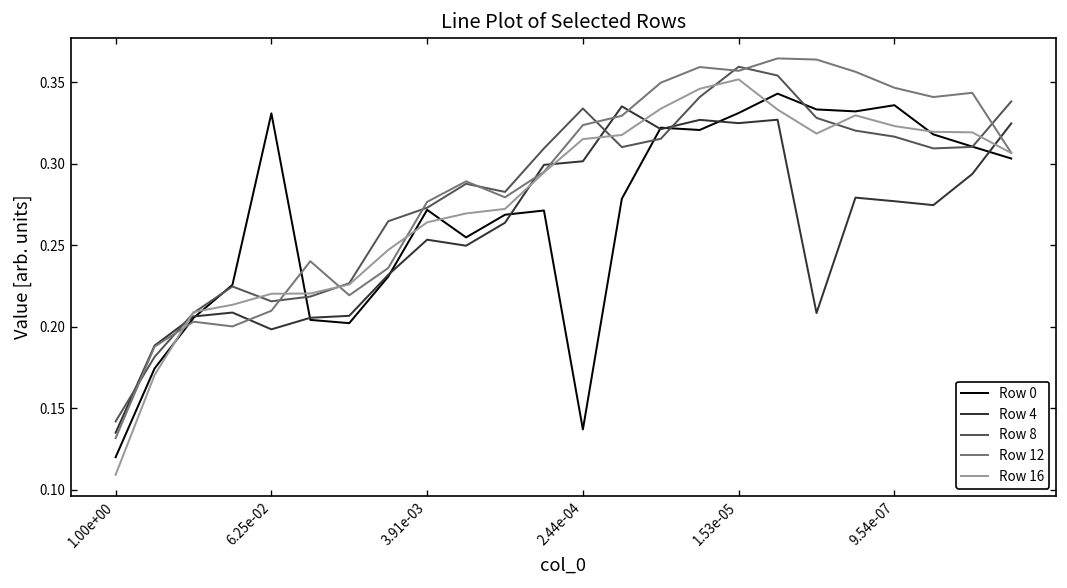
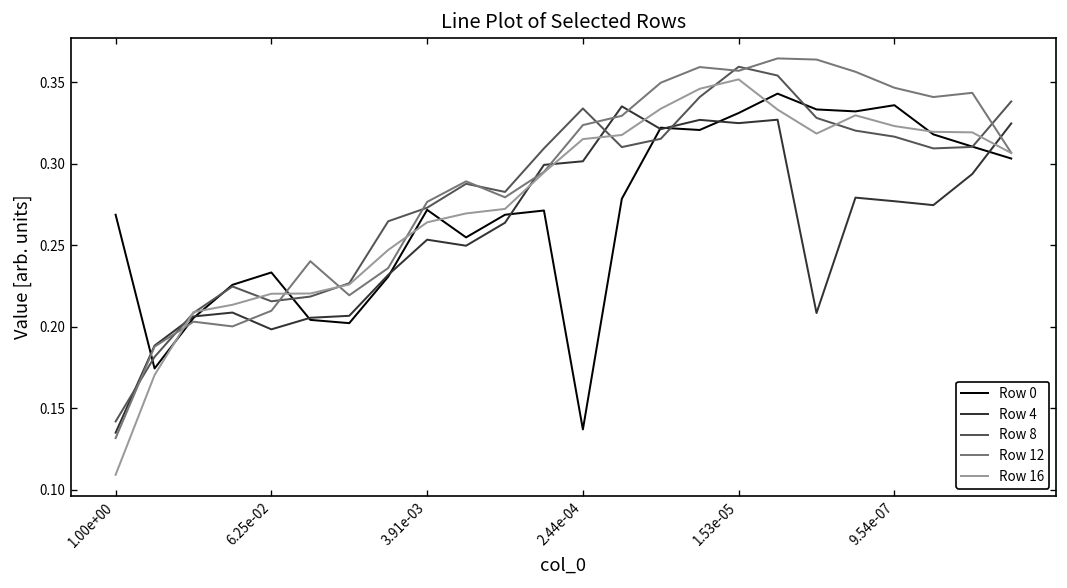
Row 0, 1.00e+00: 0.120 -> 0.269
Row 0, 6.25e-02: 0.331 -> 0.233
